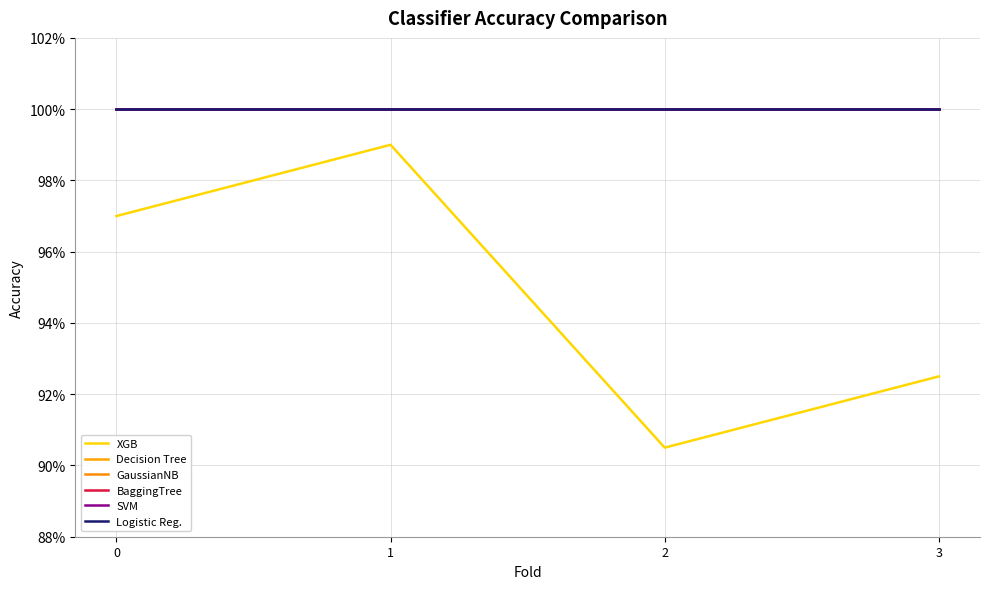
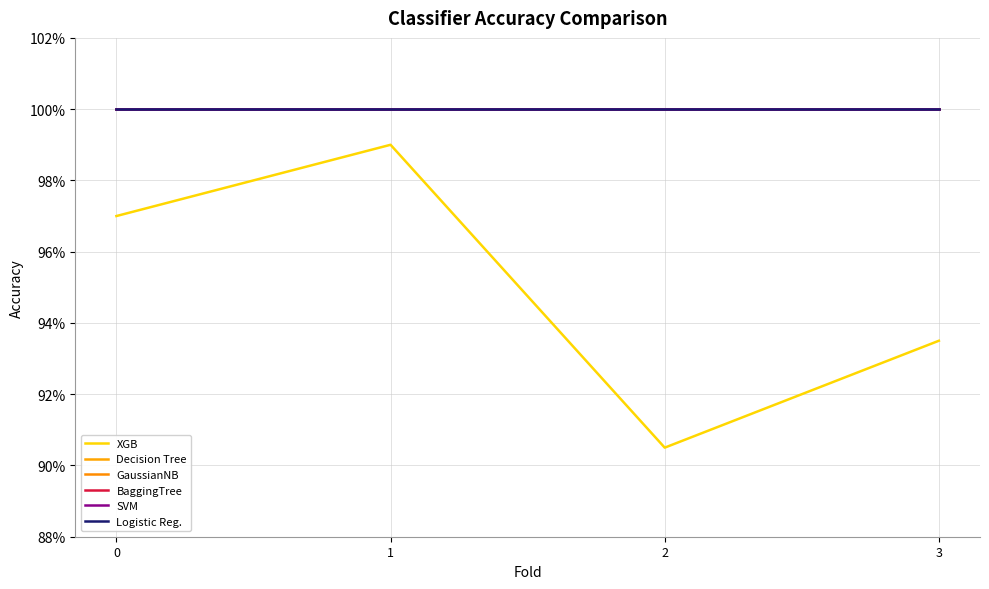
XGB, 3: 92.5% -> 93.5%
